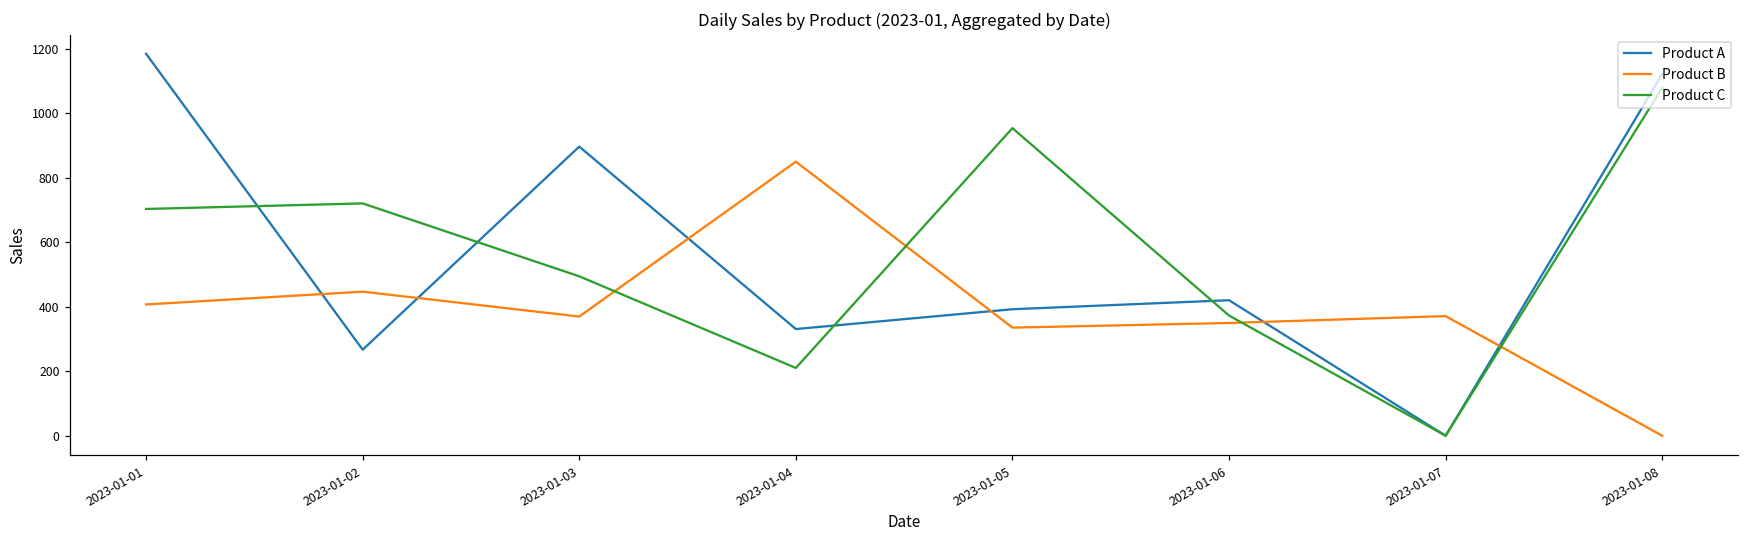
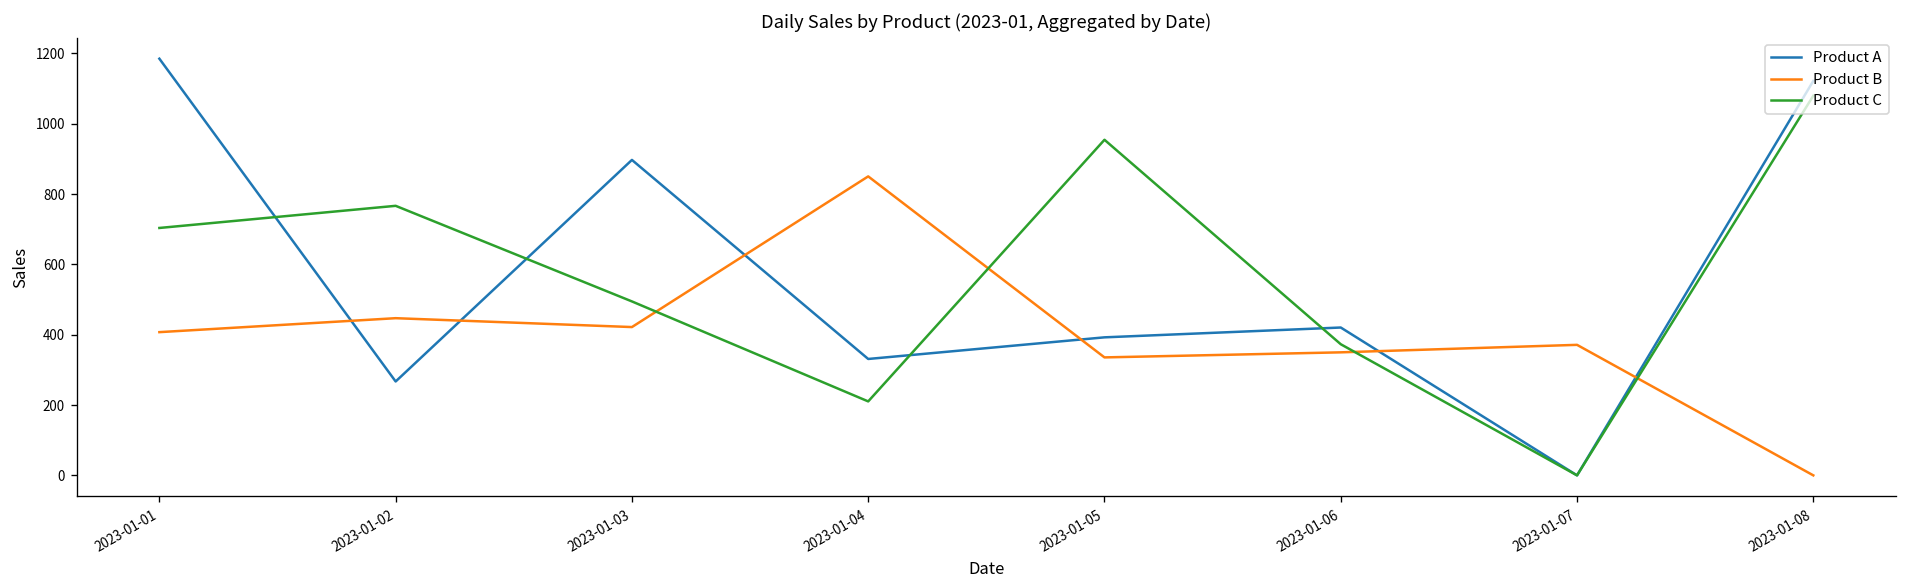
Product C, 2023-01-02: 720 -> 770
Product B, 2023-01-03: 370 -> 420
